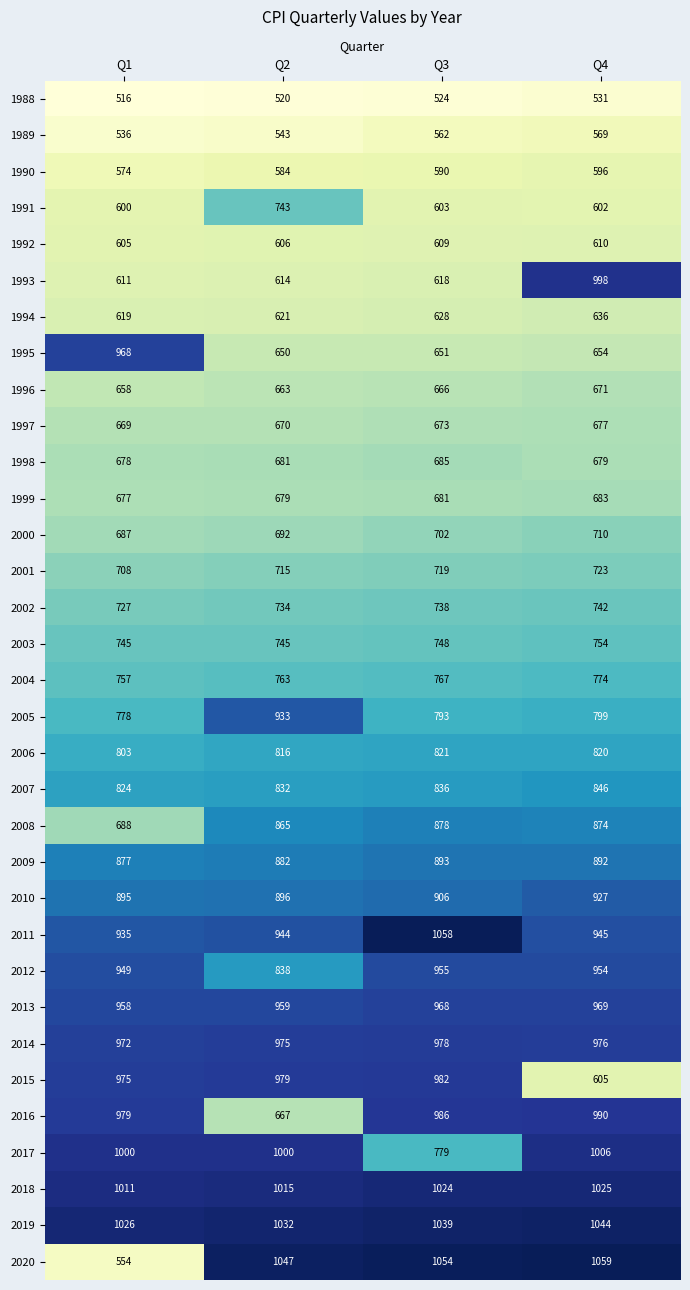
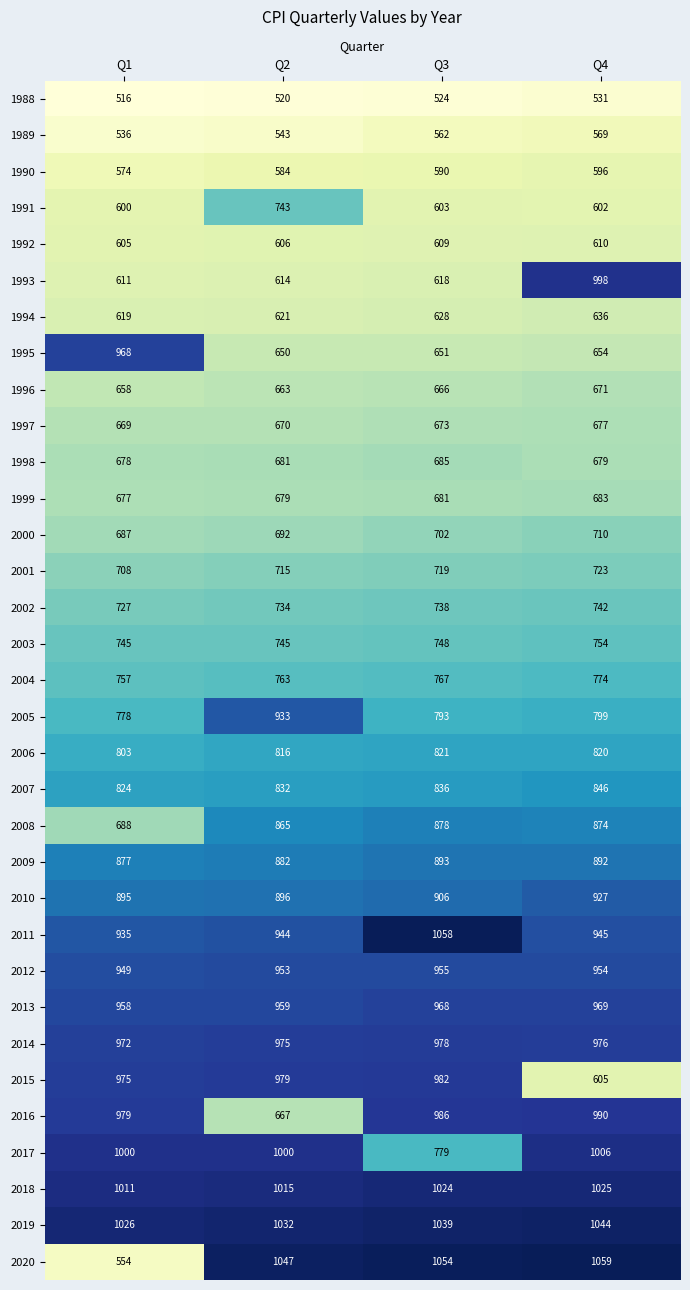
2012, Q2: 838 -> 953
